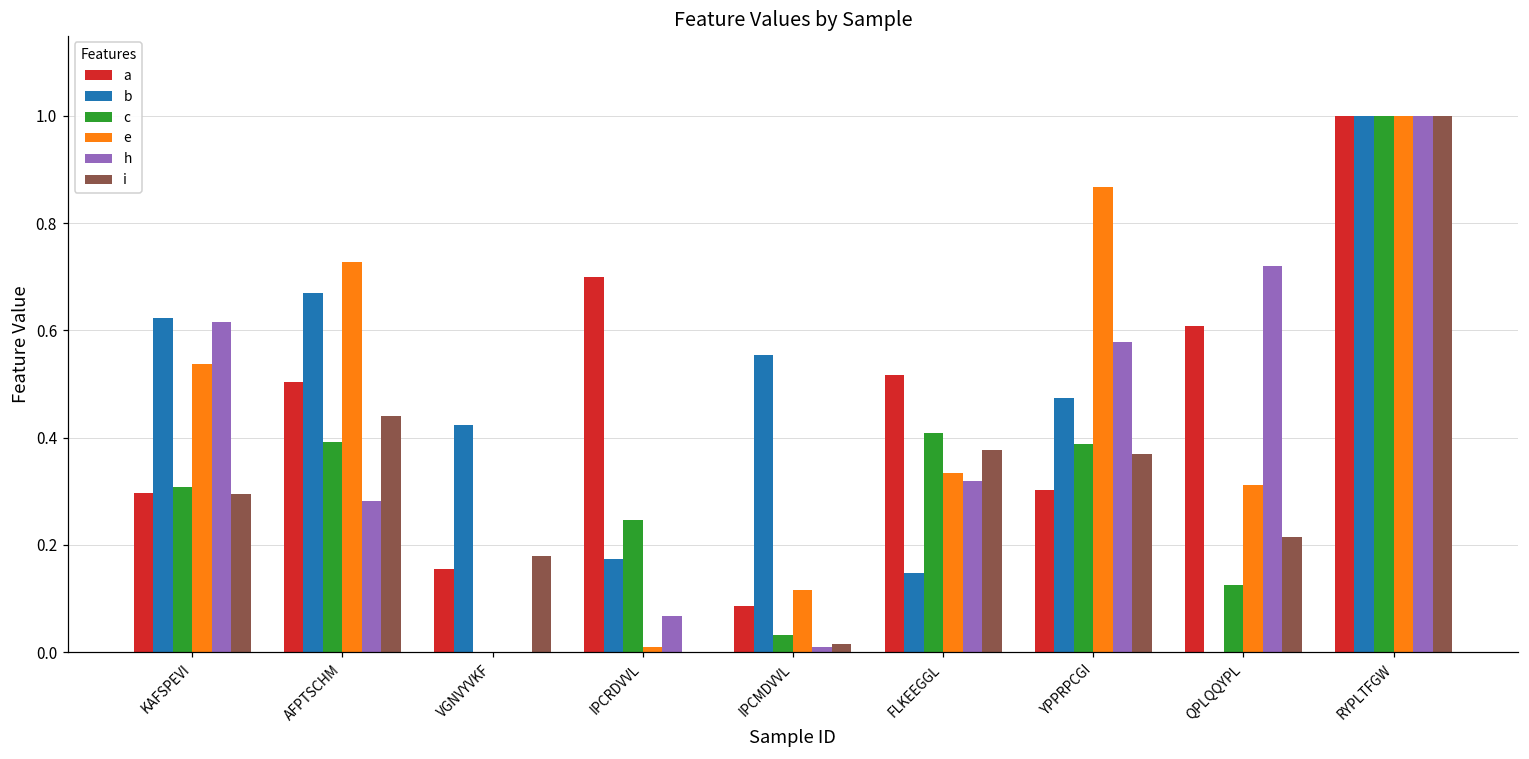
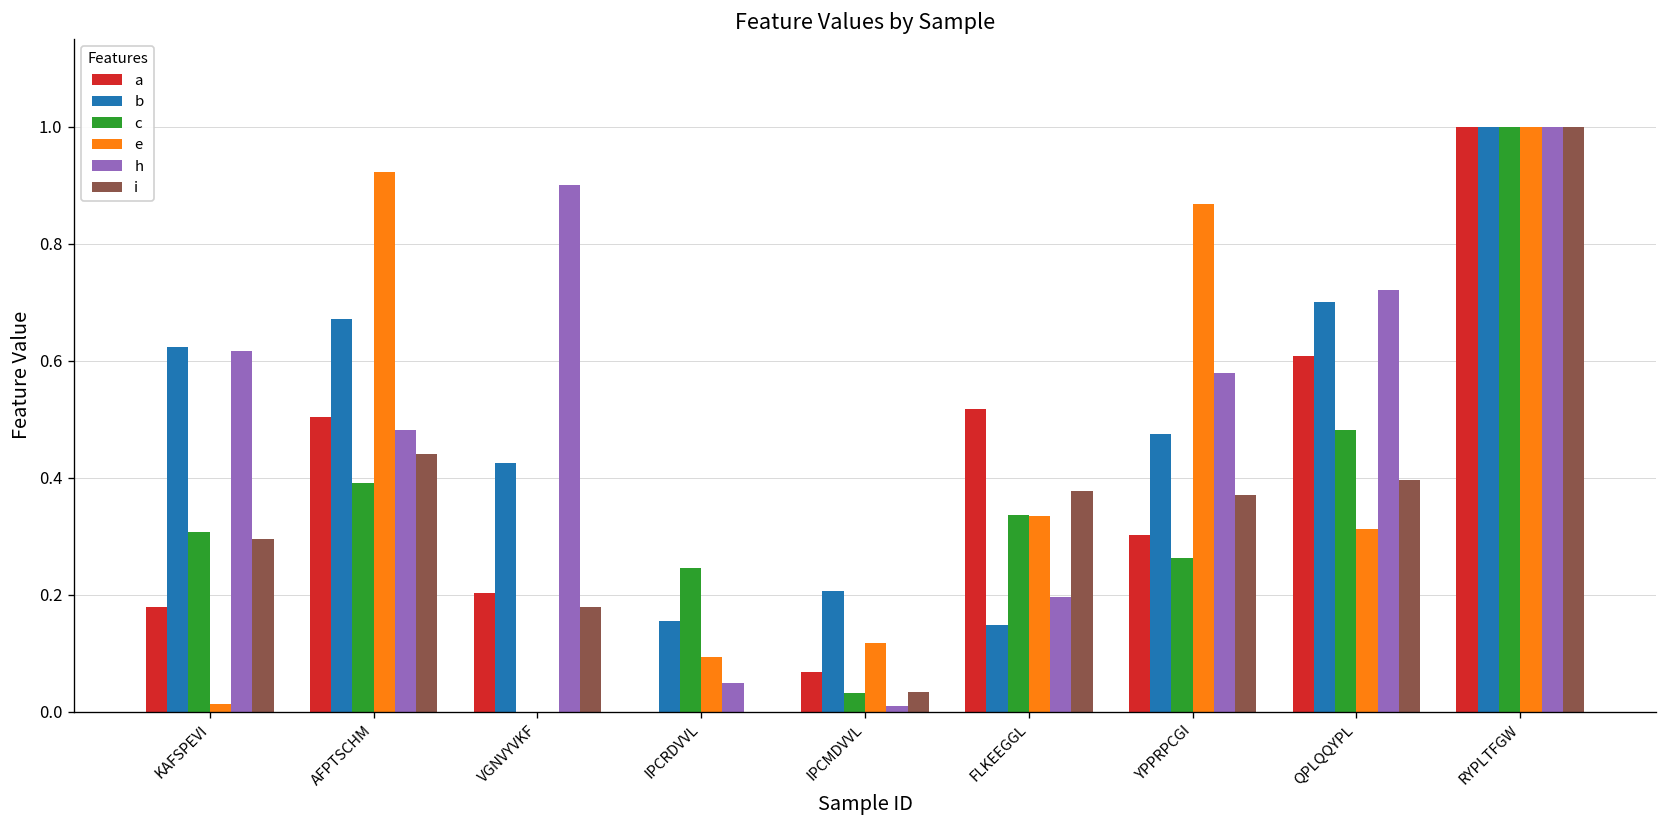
a, KAFSPEVI: 0.30 -> 0.18
e, KAFSPEVI: 0.54 -> 0.01
e, AFPTSCHM: 0.73 -> 0.92
h, AFPTSCHM: 0.28 -> 0.48
a, VGNVYVKF: 0.16 -> 0.20
h, VGNVYVKF: 0.0 -> 0.9
a, IPCRDVVL: 0.7 -> 0.0
b, IPCRDVVL: 0.17 -> 0.15
e, IPCRDVVL: 0.01 -> 0.09
h, IPCRDVVL: 0.07 -> 0.05
a, IPCMDVVL: 0.09 -> 0.07
b, IPCMDVVL: 0.55 -> 0.21
i, IPCMDVVL: 0.02 -> 0.03
c, FLKEEGGL: 0.41 -> 0.34
h, FLKEEGGL: 0.32 -> 0.19
c, YPPRPCGI: 0.39 -> 0.26
b, QPLQQYPL: 0.0 -> 0.7
c, QPLQQYPL: 0.13 -> 0.48
i, QPLQQYPL: 0.22 -> 0.40
